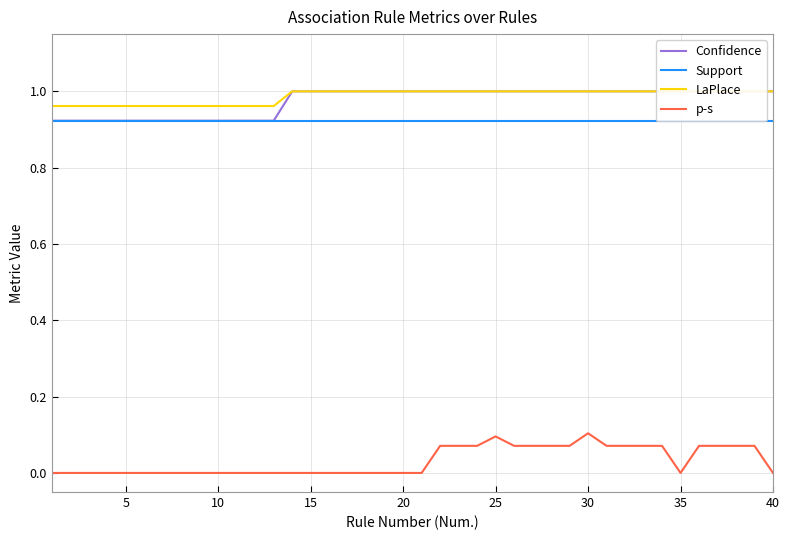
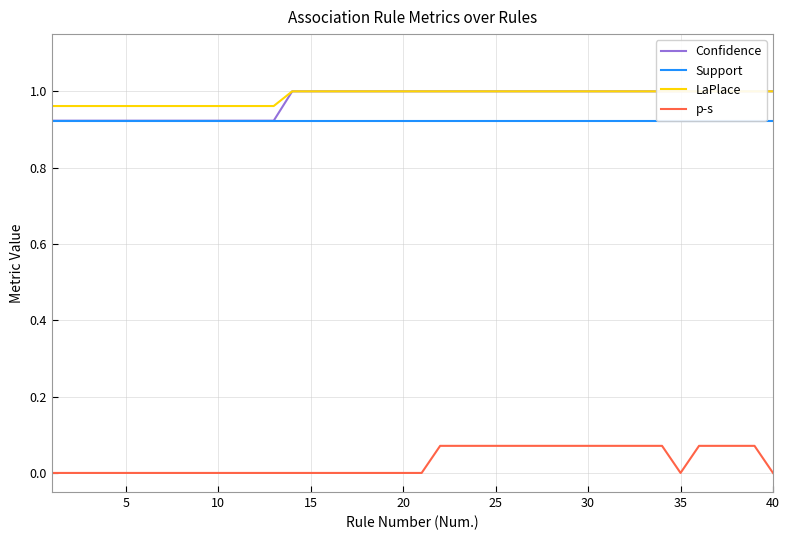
p-s, 25: 0.10 -> 0.07
p-s, 30: 0.10 -> 0.07
